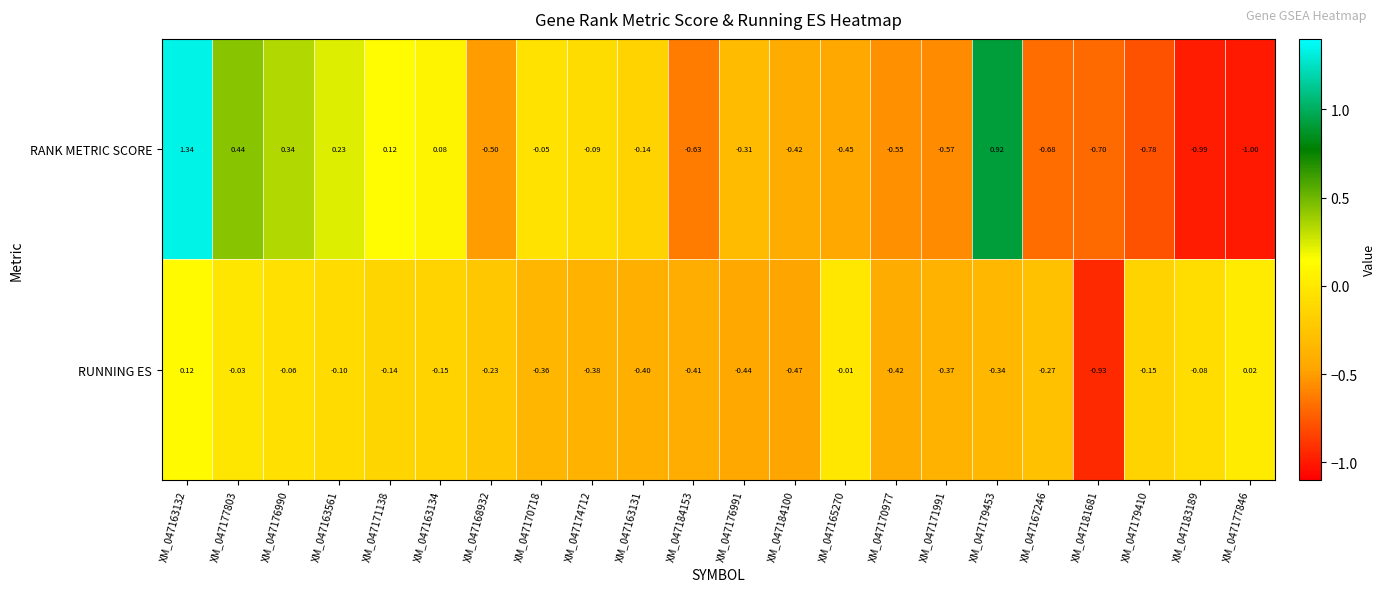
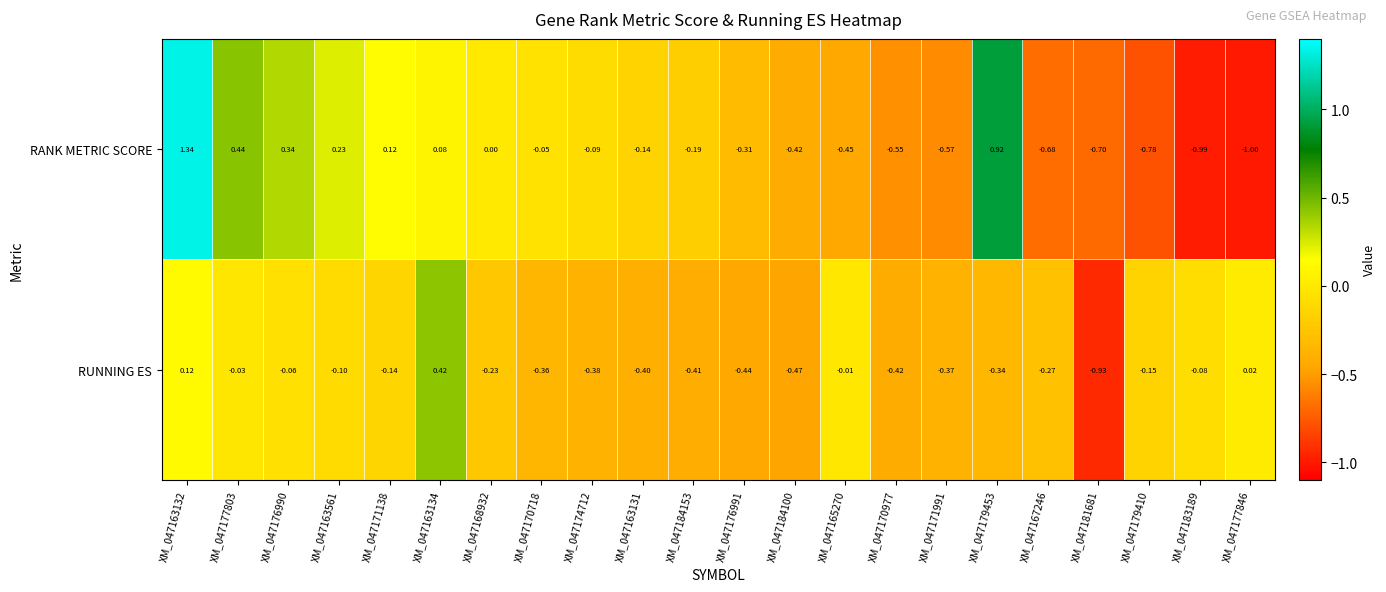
RANK METRIC SCORE, XM_047168932: -0.50 -> 0.00
RANK METRIC SCORE, XM_047184153: -0.63 -> -0.19
RUNNING ES, XM_047163134: -0.15 -> 0.42
